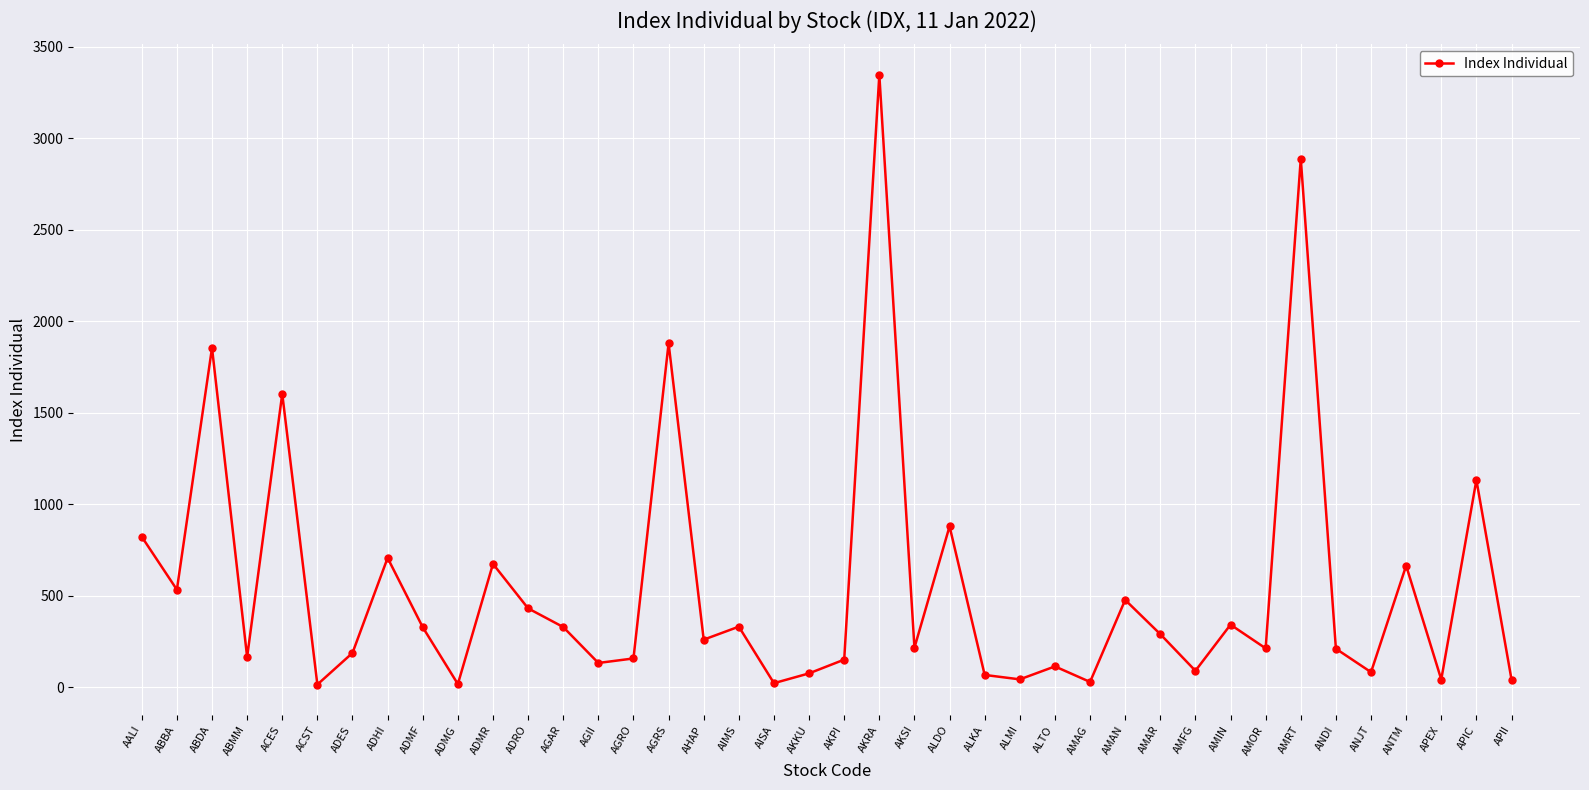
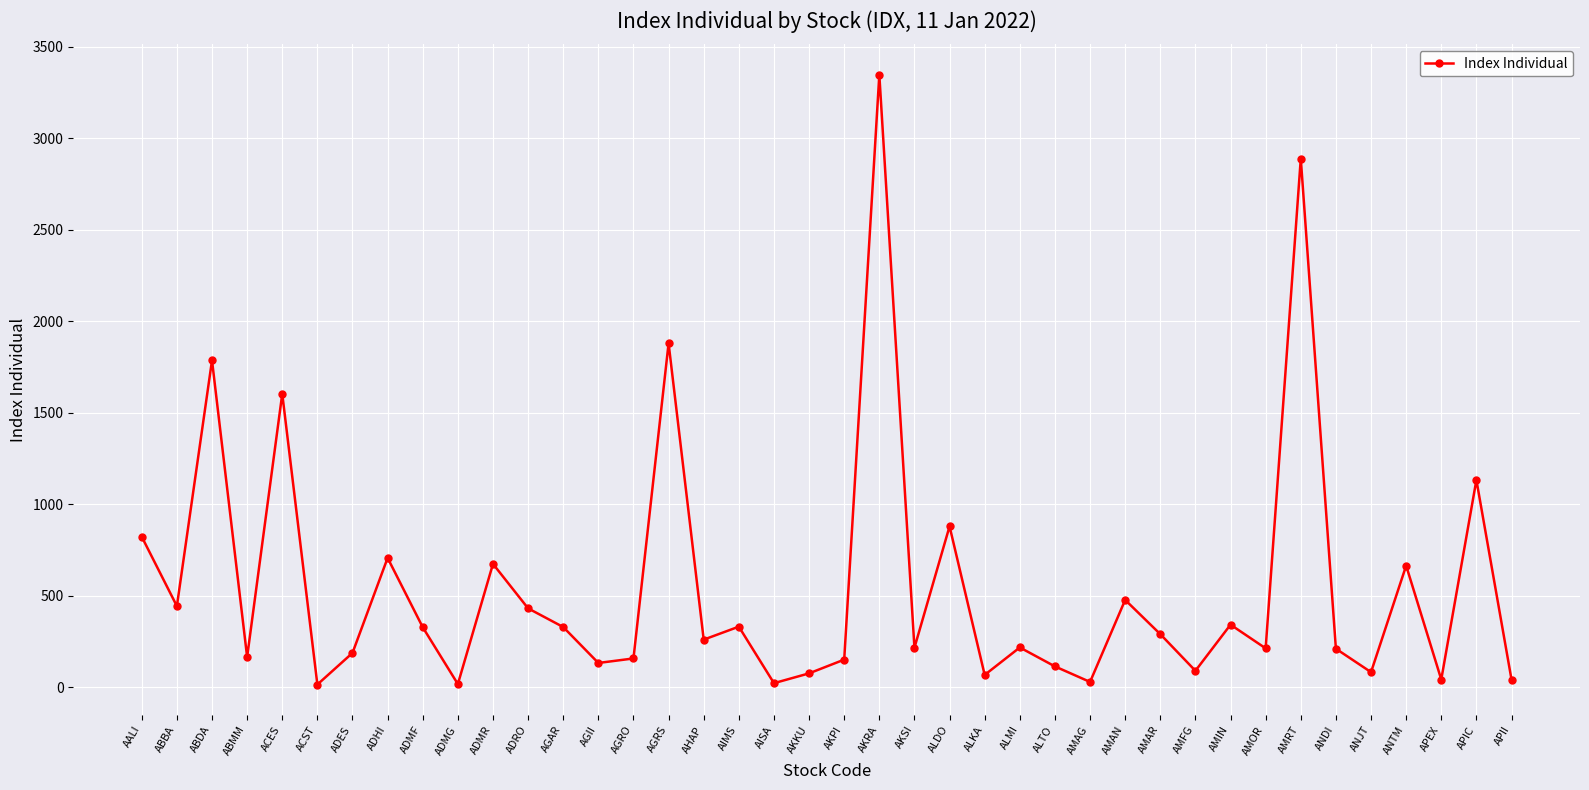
ABBA: 530 -> 440
ABDA: 1850 -> 1790
ALMI: 40 -> 220
